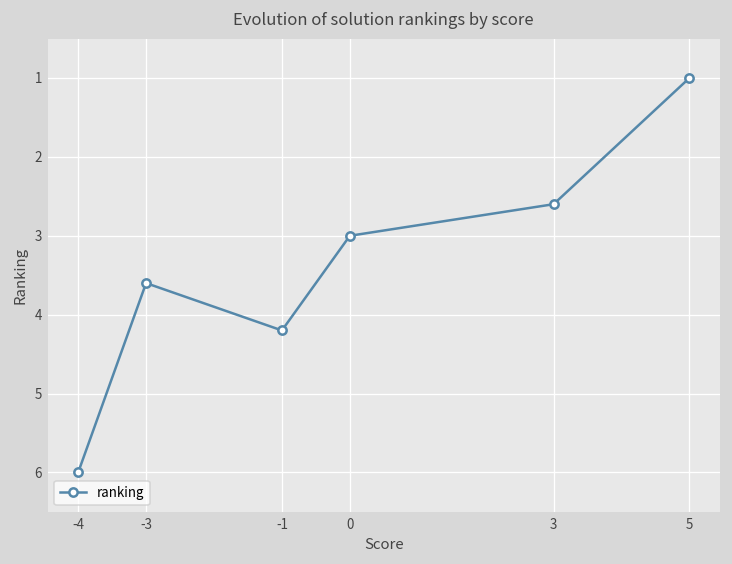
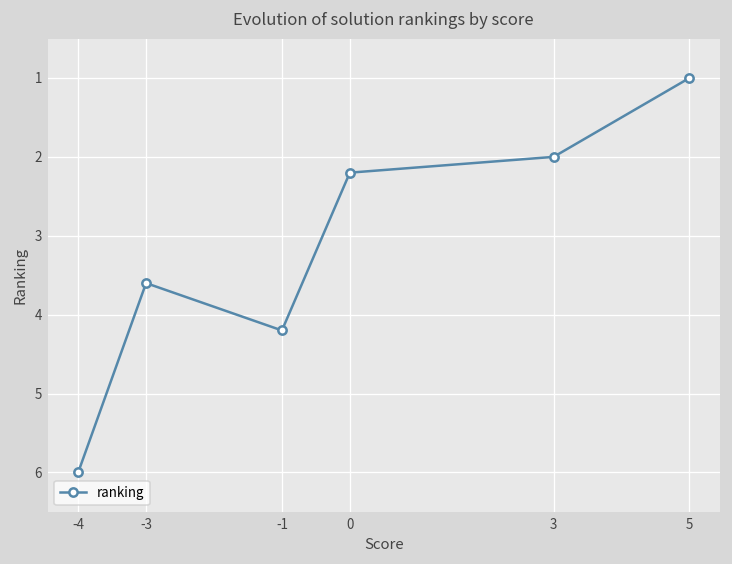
0: 3.0 -> 2.2
3: 2.6 -> 2.0
